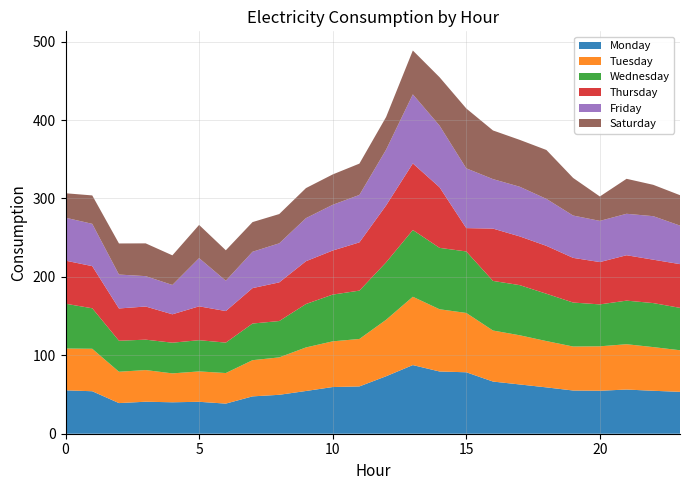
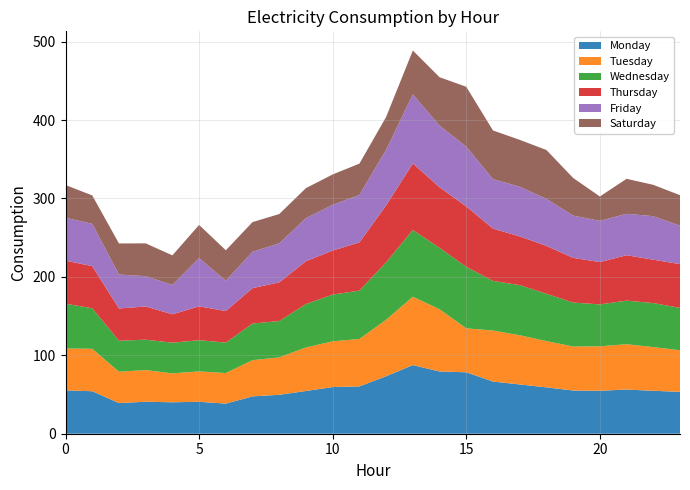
Saturday, 0: 30 -> 40
Tuesday, 15: 80 -> 60
Thursday, 15: 30 -> 80
